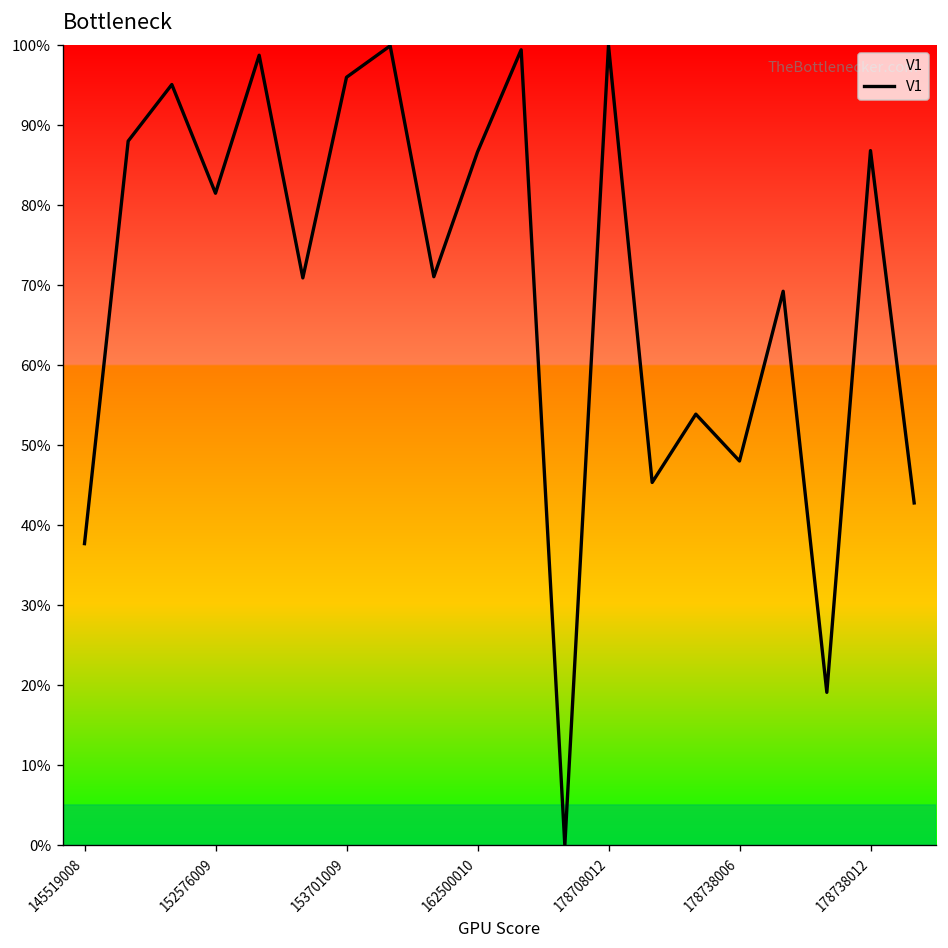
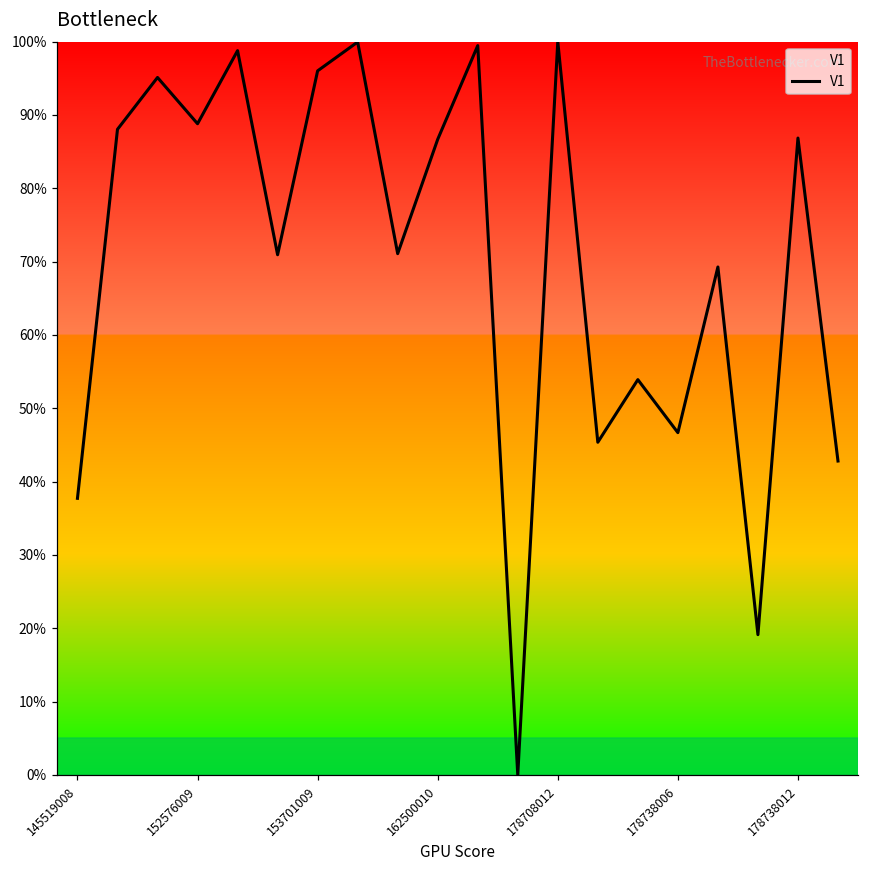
152576009: 82% -> 89%
178738006: 48% -> 47%
